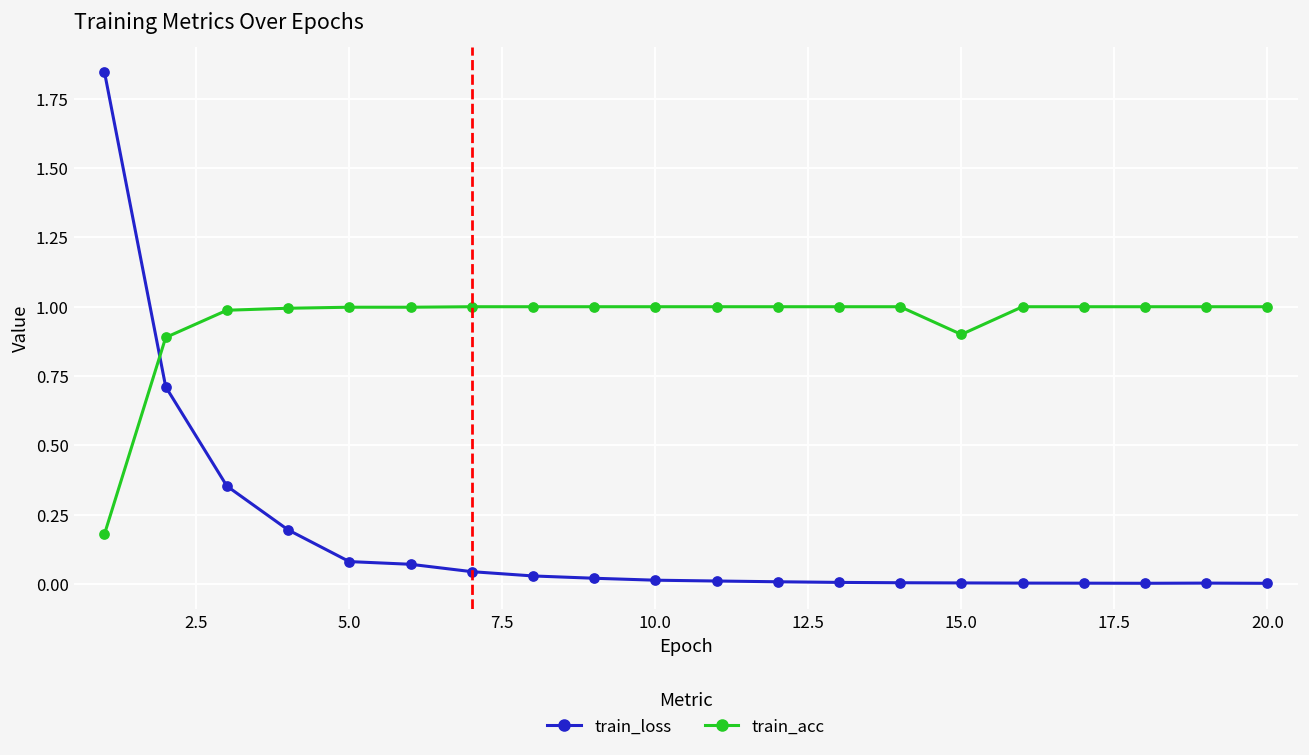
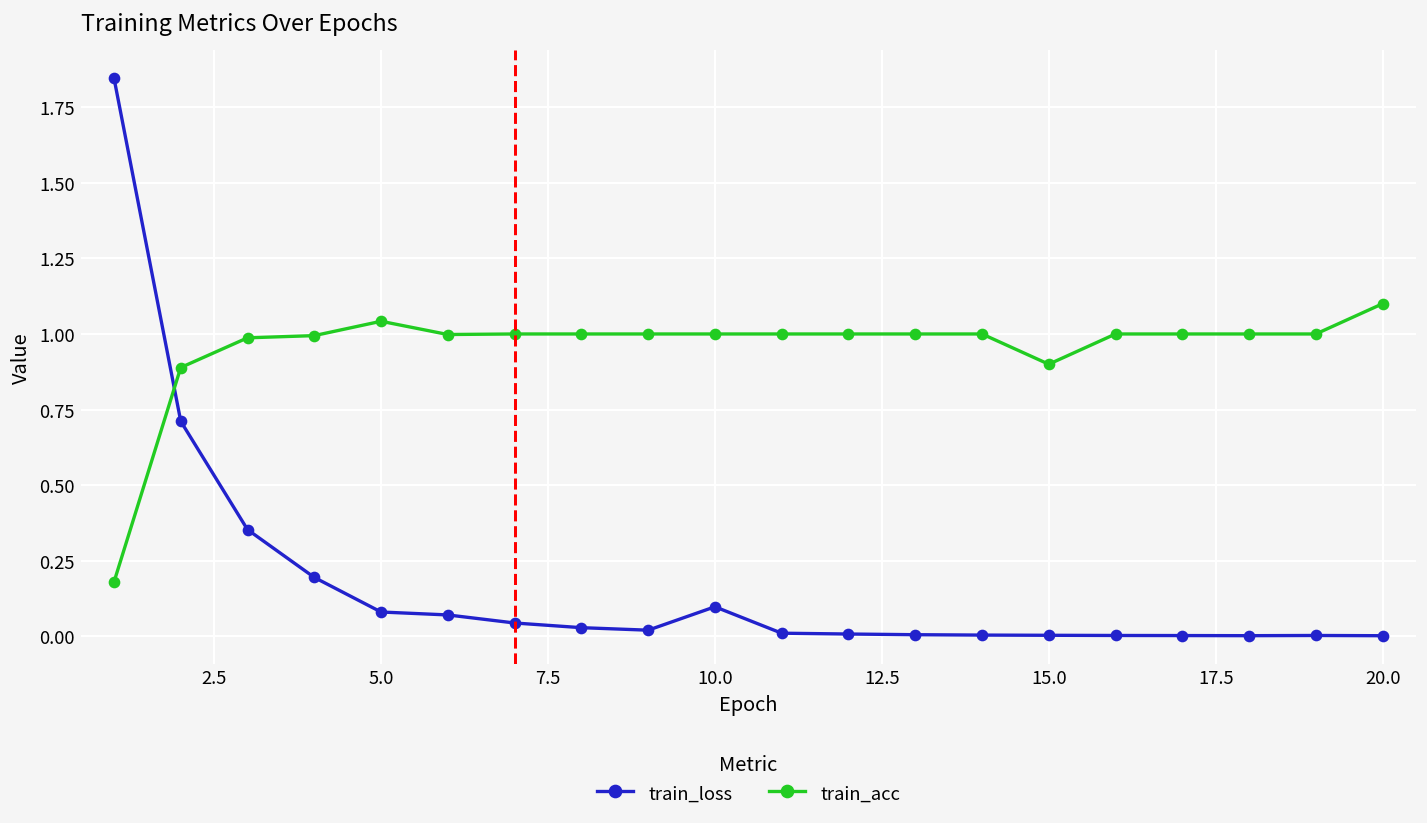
train_acc, 5.0: 1.00 -> 1.04
train_loss, 10.0: 0.01 -> 0.10
train_acc, 20.0: 1.0 -> 1.1
